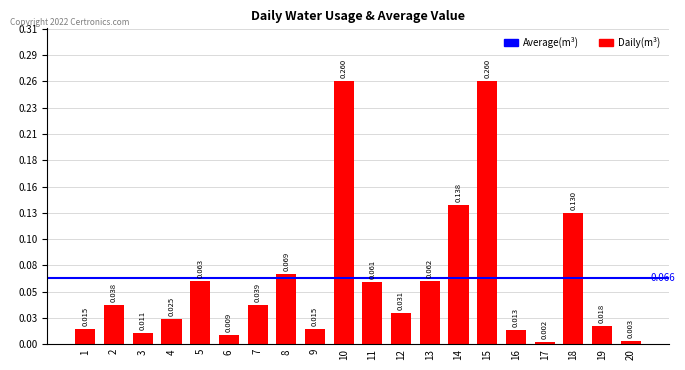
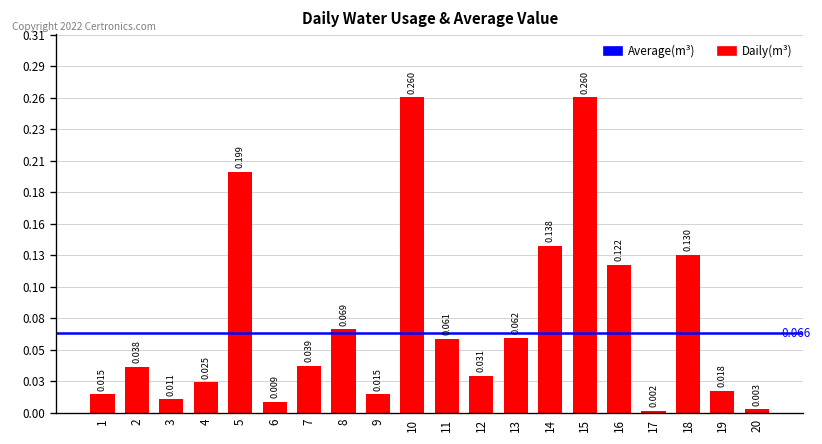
5: 0.063 -> 0.199
16: 0.013 -> 0.122
